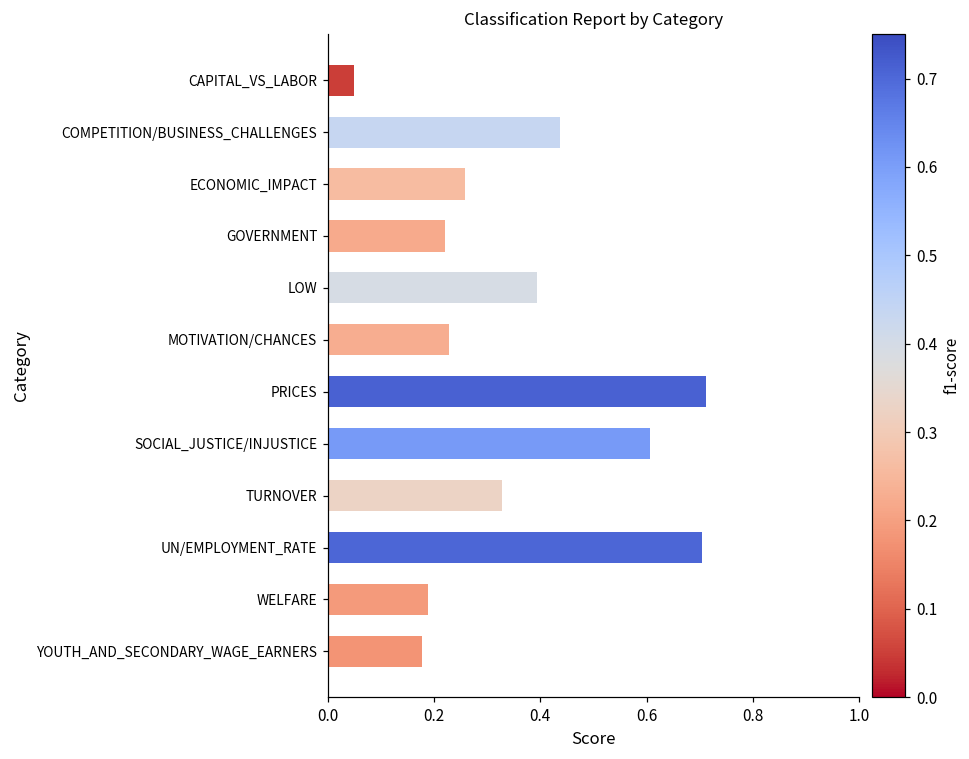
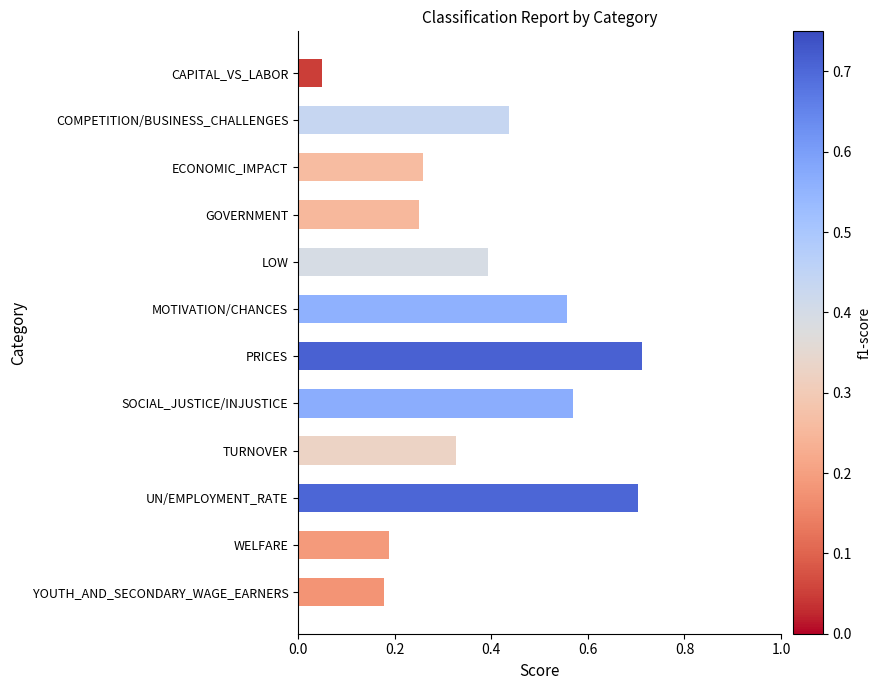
GOVERNMENT: 0.22 -> 0.25
MOTIVATION/CHANCES: 0.23 -> 0.56
SOCIAL_JUSTICE/INJUSTICE: 0.61 -> 0.57
